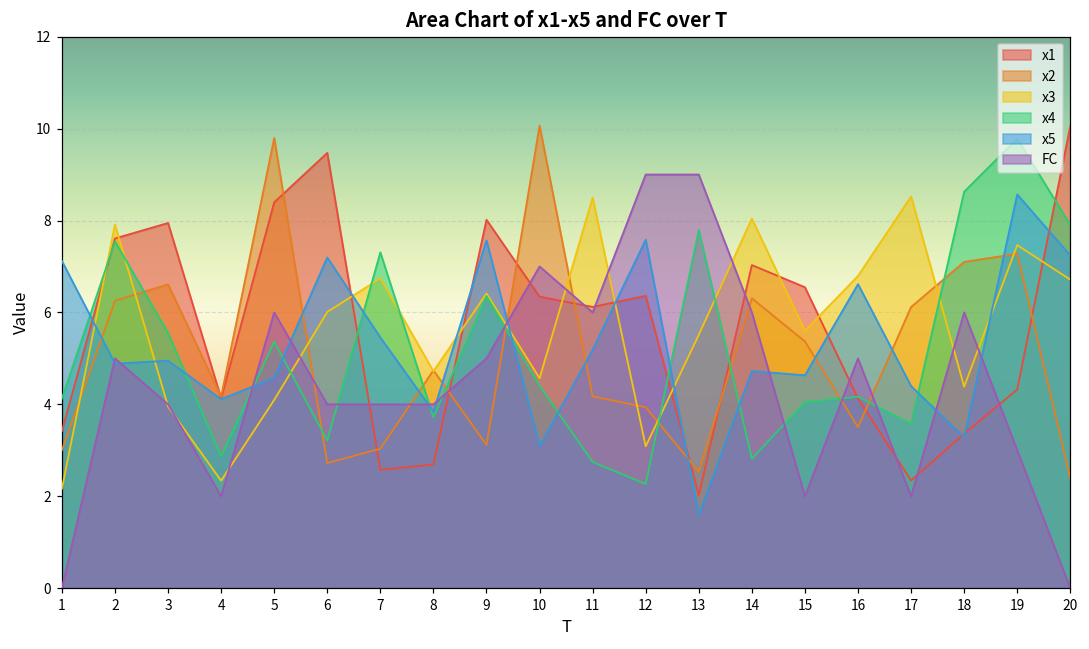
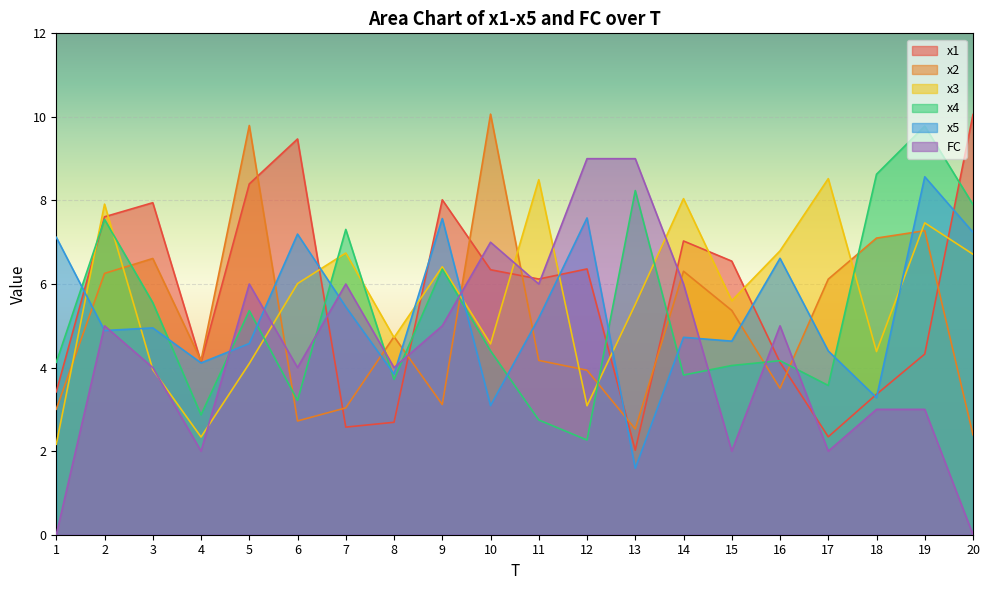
FC, 7: 4 -> 6
x4, 13: 7.8 -> 8.2
x4, 14: 2.8 -> 3.8
FC, 18: 6 -> 3
